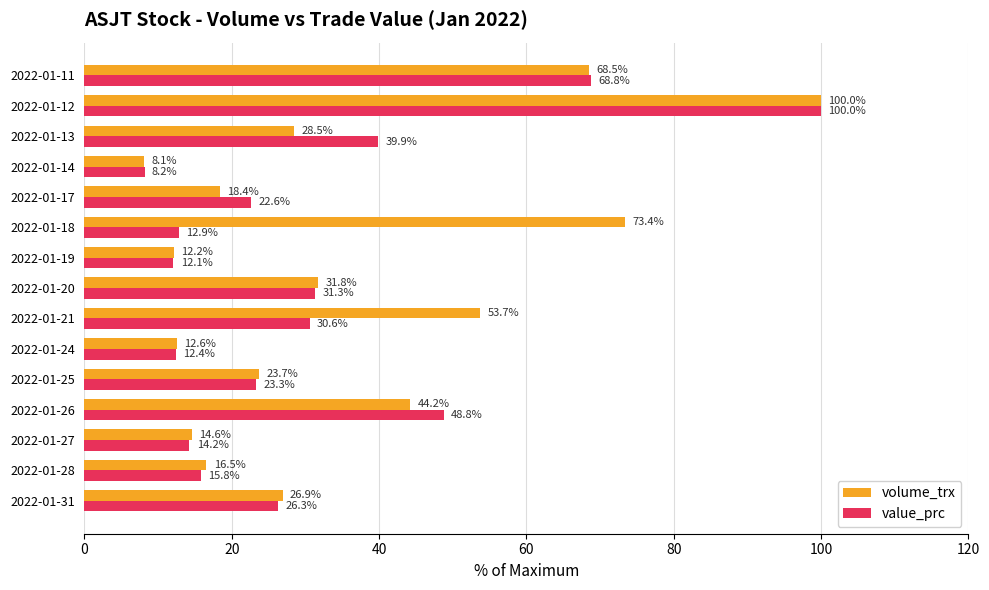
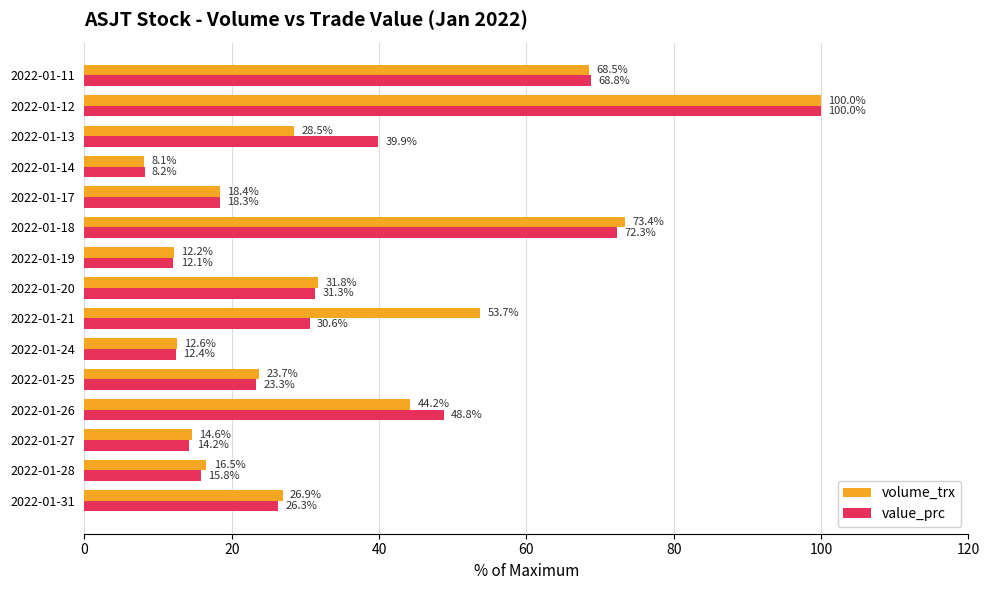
value_prc, 2022-01-17: 22.6% -> 18.3%
value_prc, 2022-01-18: 12.9% -> 72.3%
